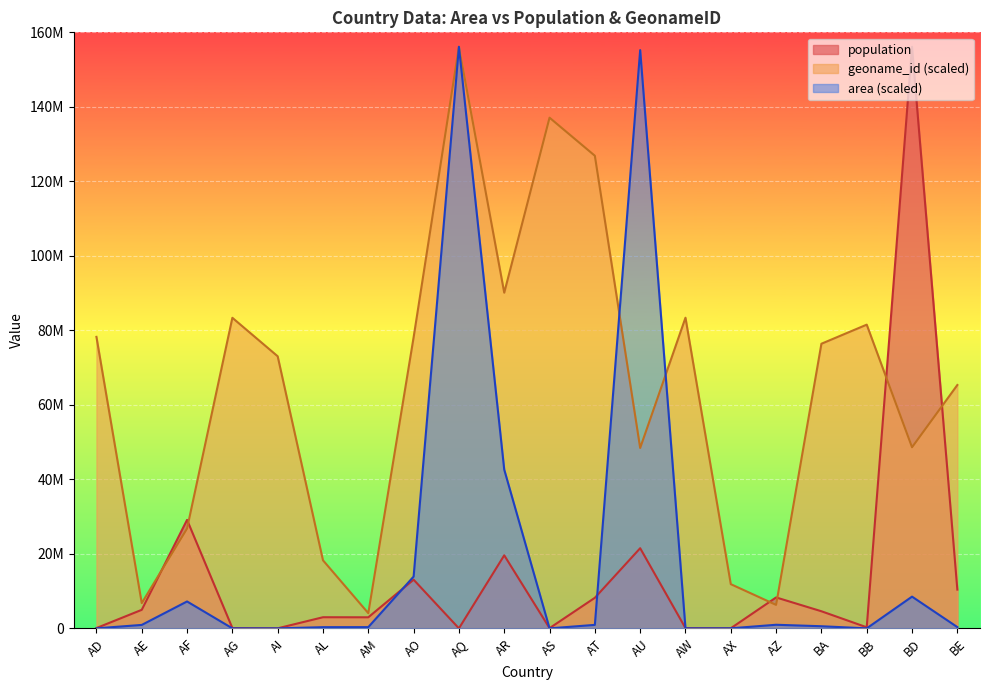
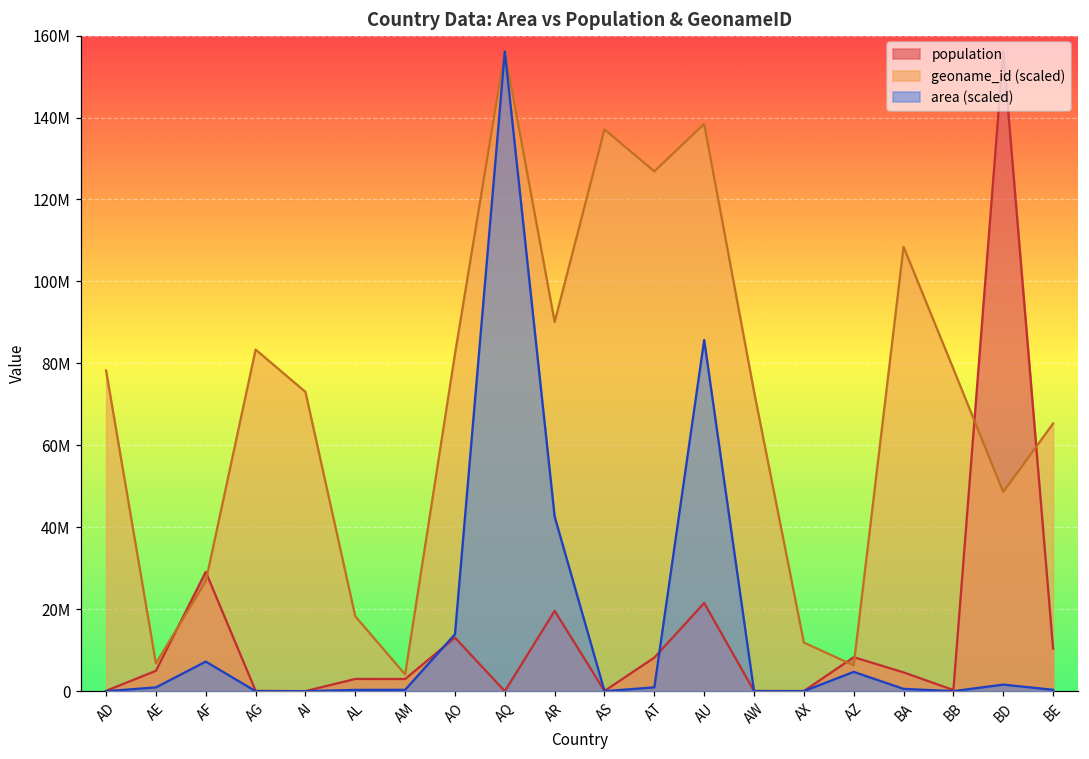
geoname_id (scaled), AO: 78000000 -> 82000000
geoname_id (scaled), AU: 48000000 -> 138000000
area (scaled), AU: 155000000 -> 86000000
geoname_id (scaled), AW: 83000000 -> 73000000
area (scaled), AZ: 1000000 -> 5000000
geoname_id (scaled), BA: 76000000 -> 108000000
geoname_id (scaled), BB: 82000000 -> 79000000
area (scaled), BD: 9000000 -> 2000000
